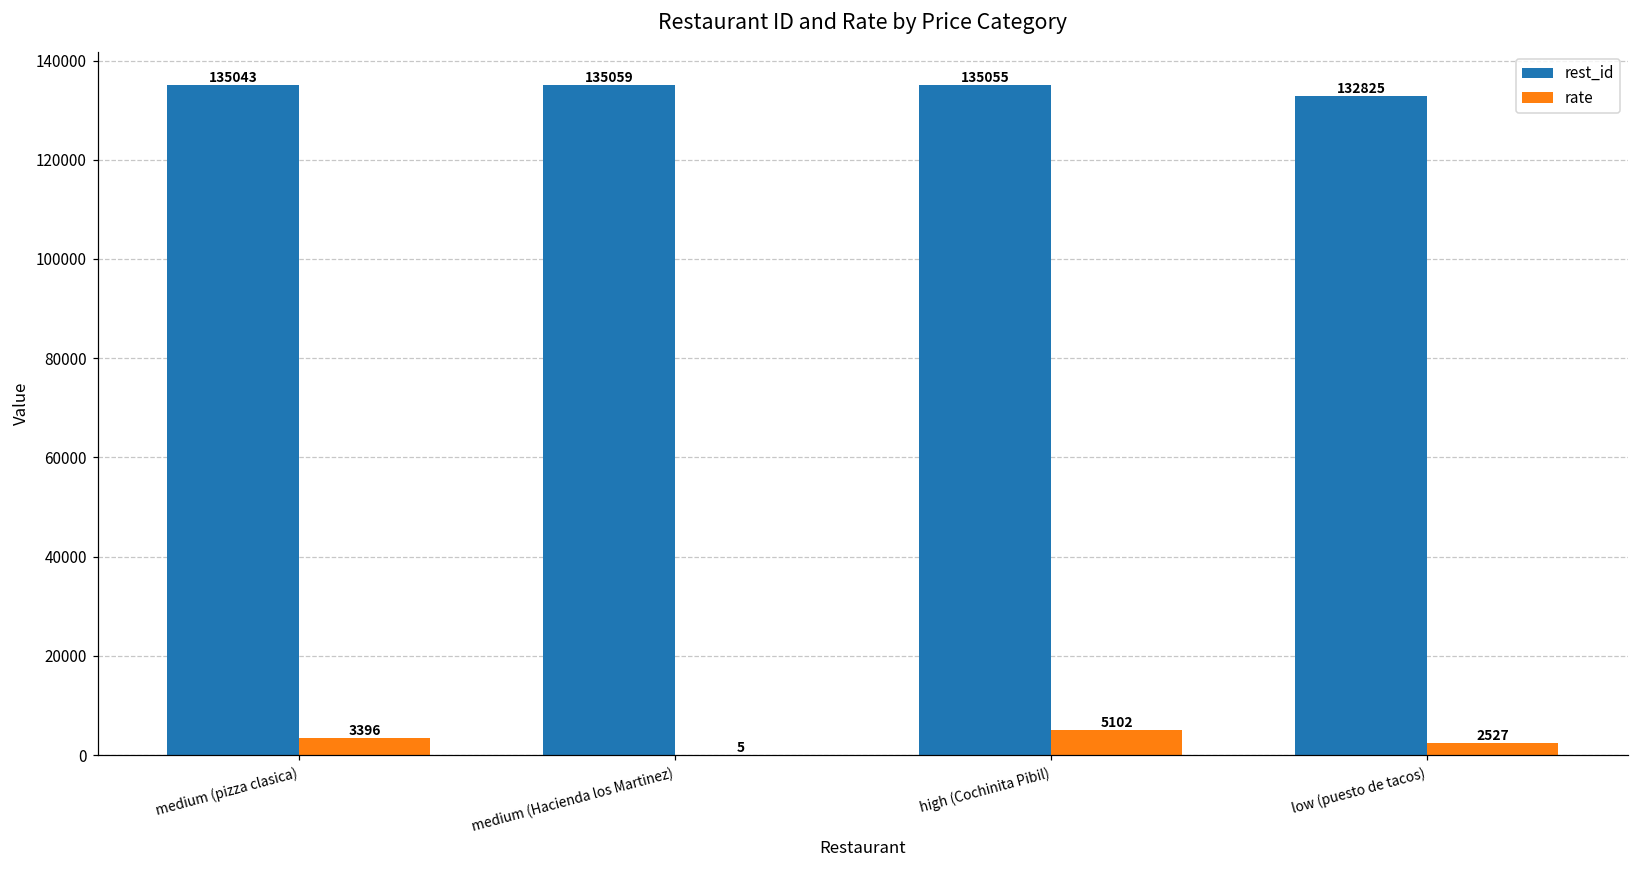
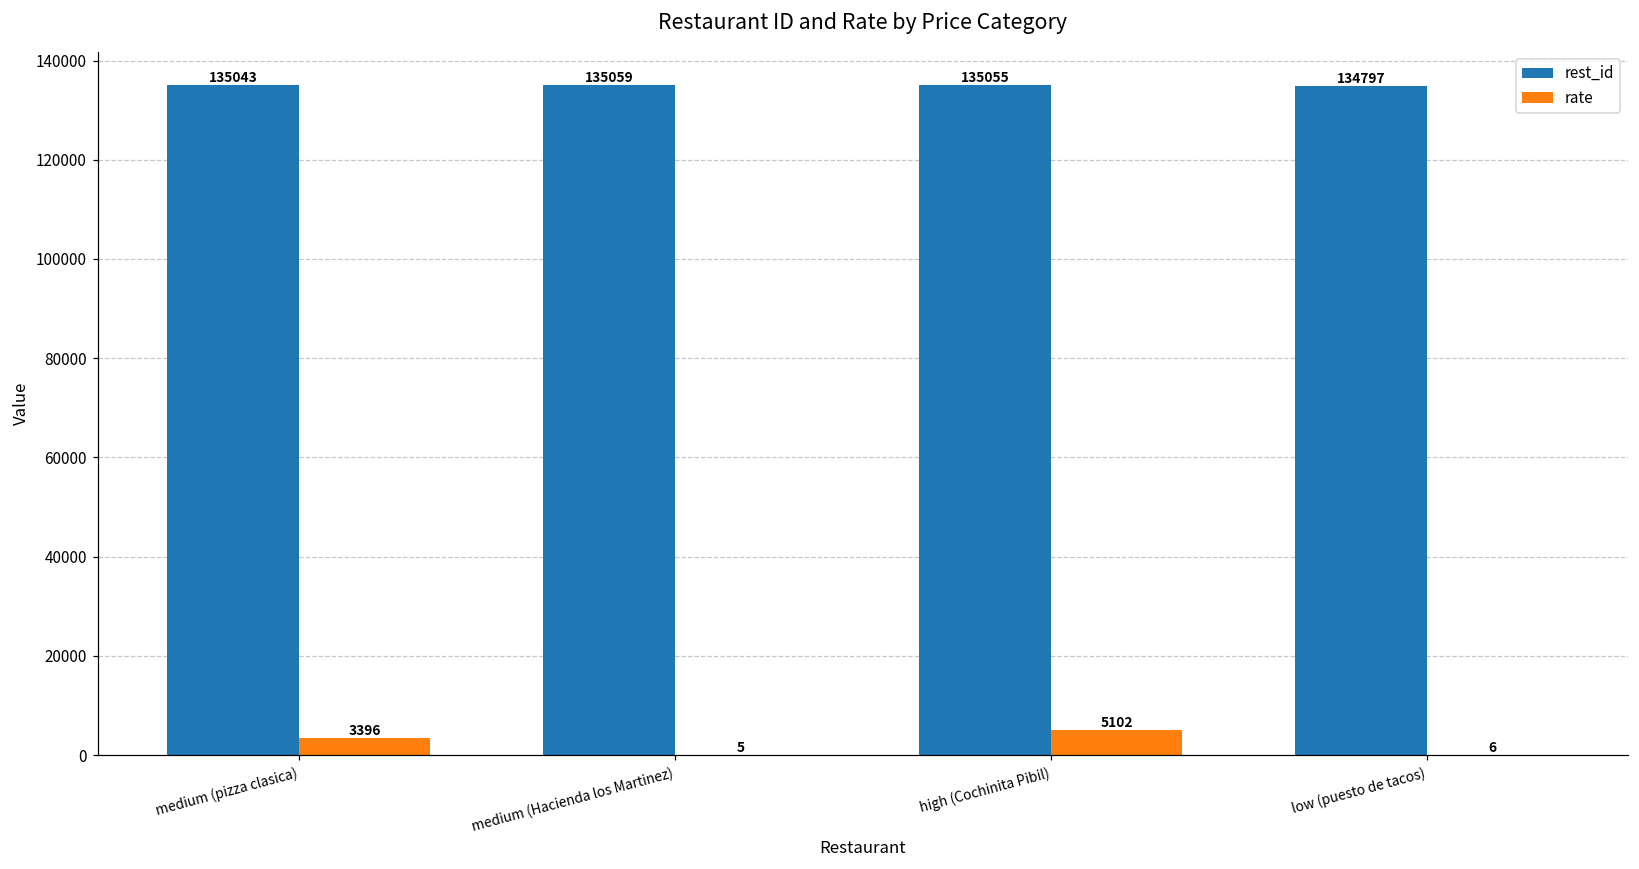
rest_id, low (puesto de tacos): 132825 -> 134797
rate, low (puesto de tacos): 2527 -> 6
